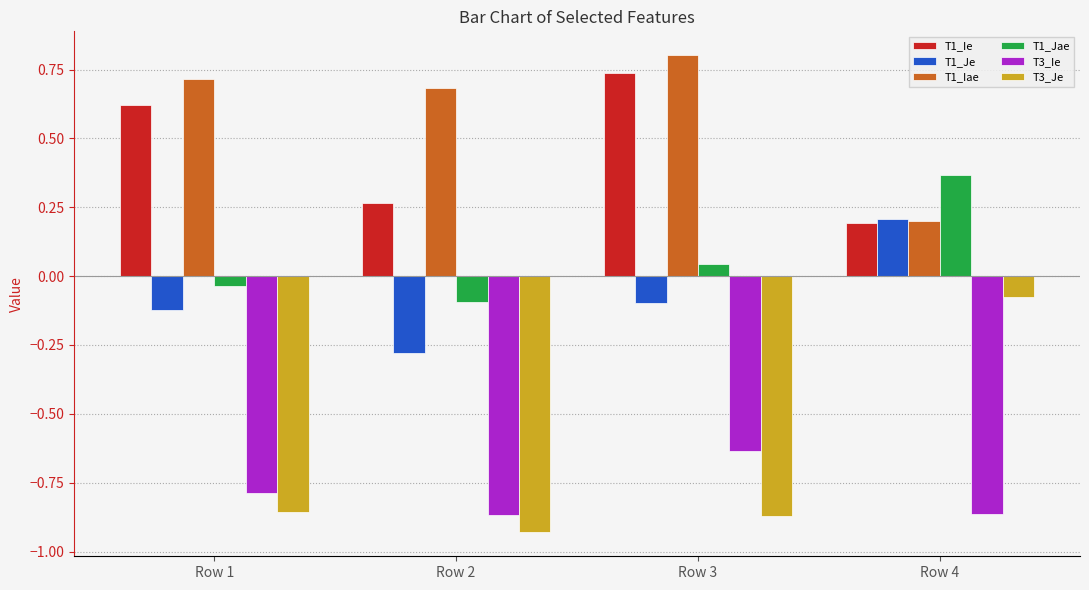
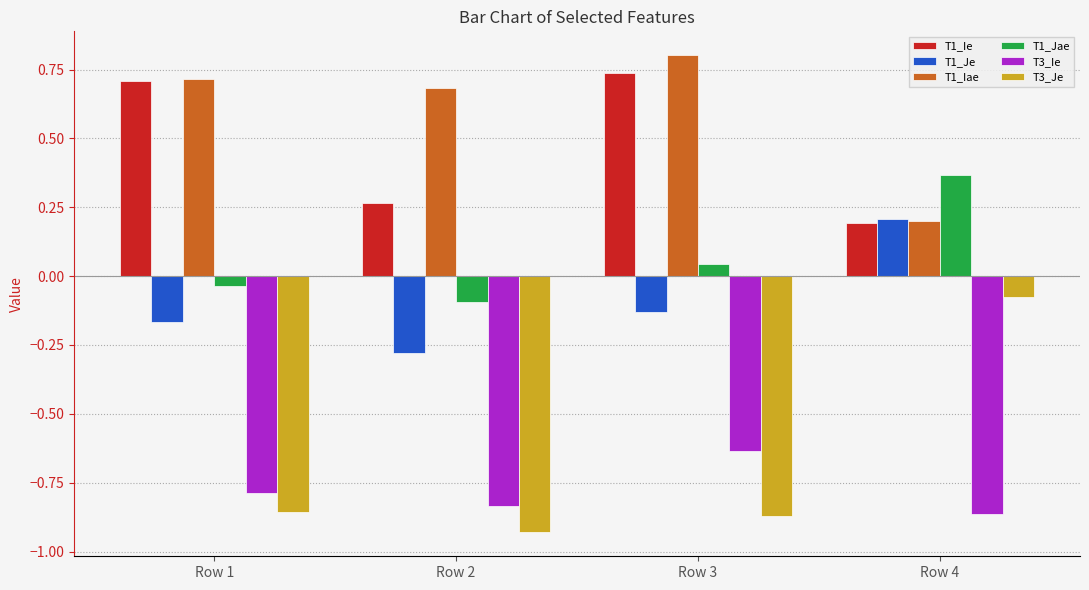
T1_Ie, Row 1: 0.62 -> 0.71
T1_Je, Row 1: -0.12 -> -0.17
T3_Ie, Row 2: -0.87 -> -0.83
T1_Je, Row 3: -0.10 -> -0.13
